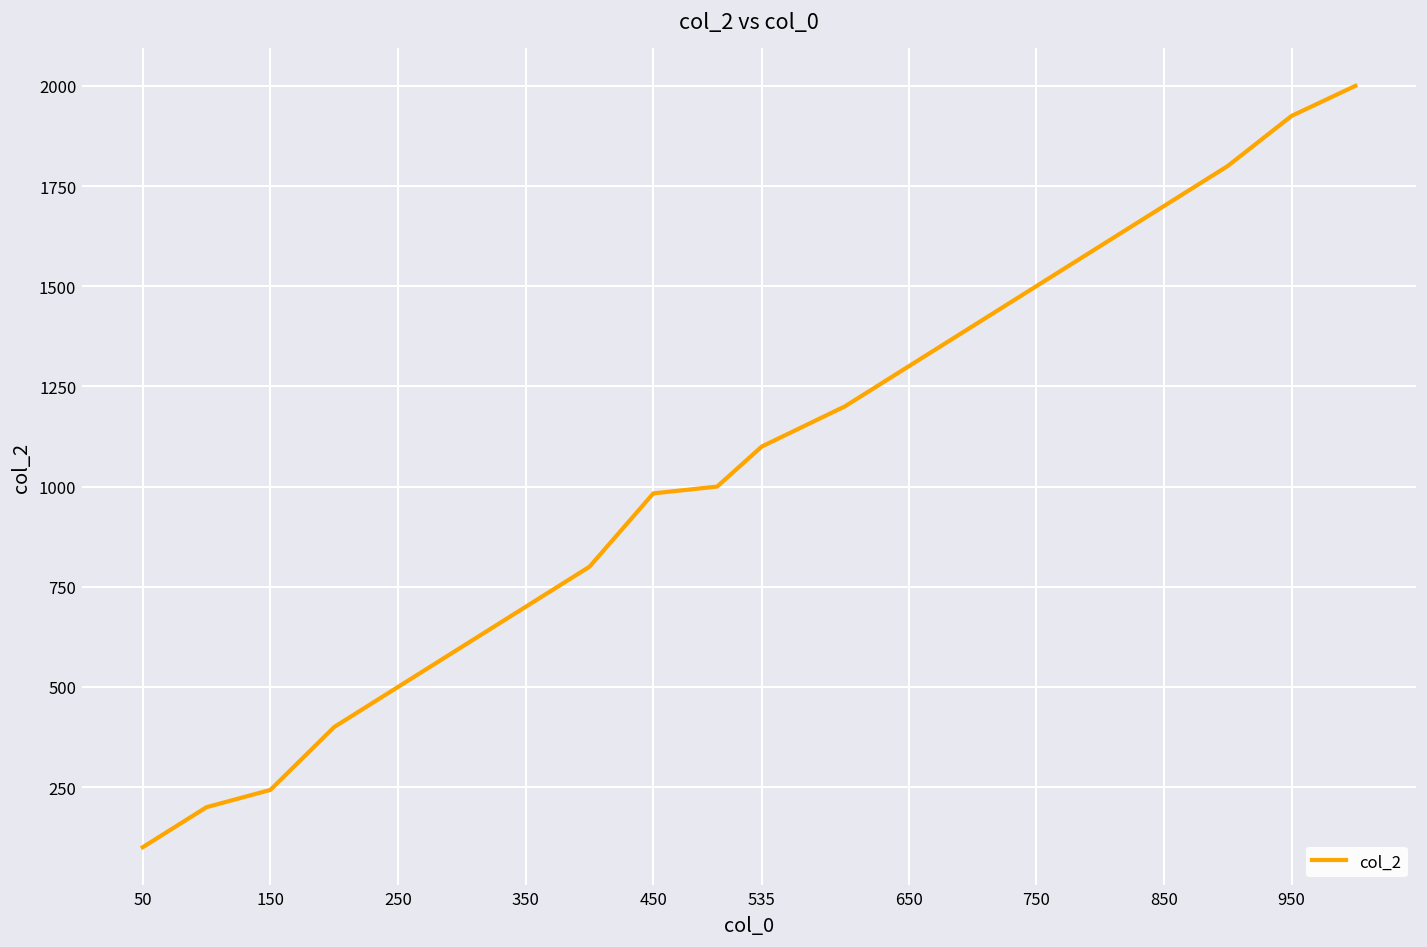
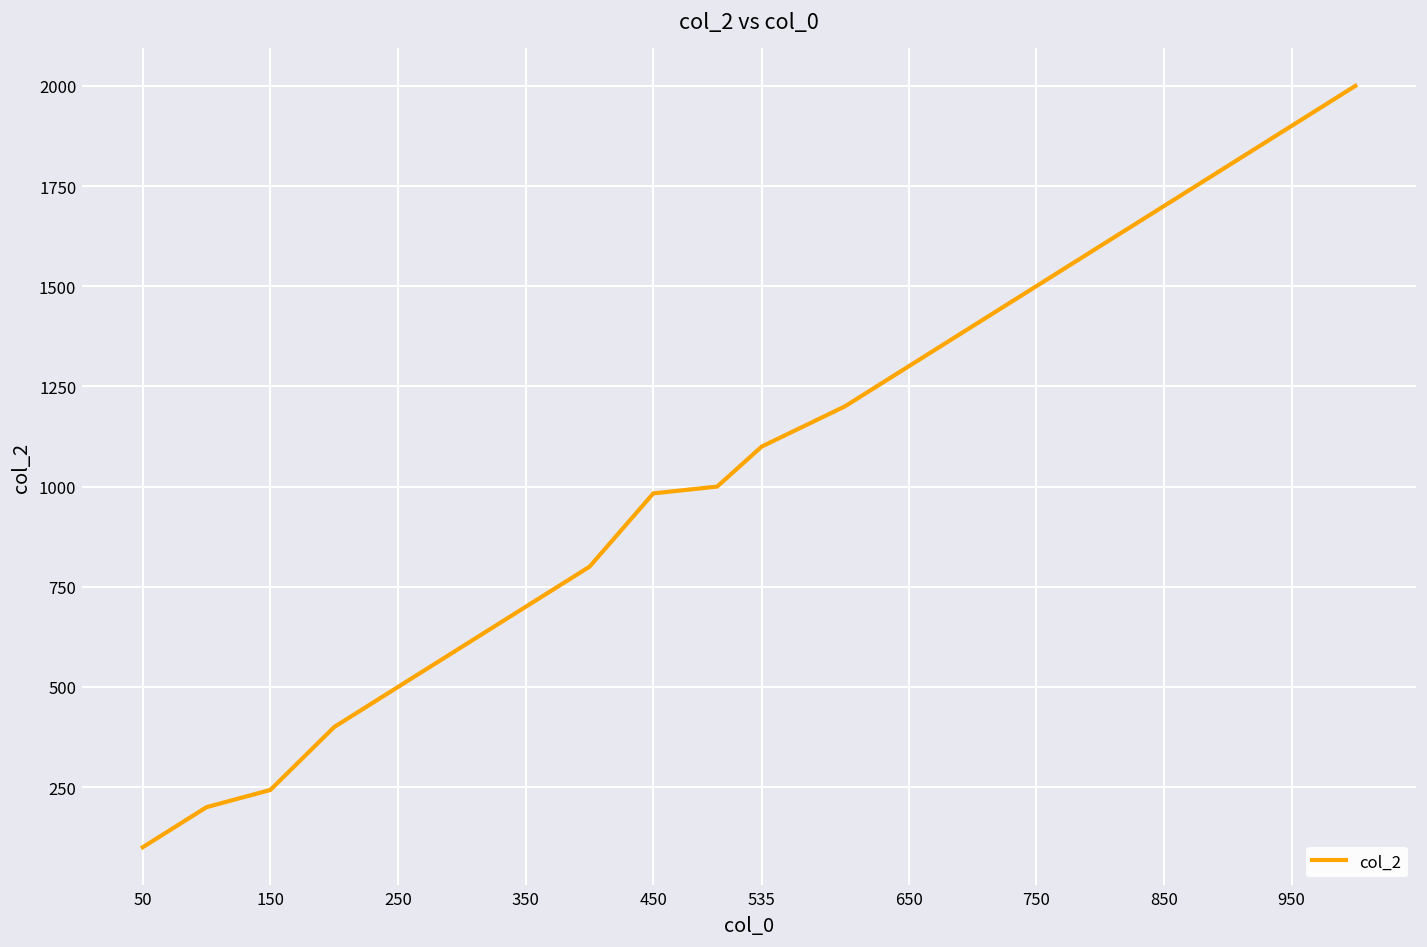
950: 1930 -> 1900
